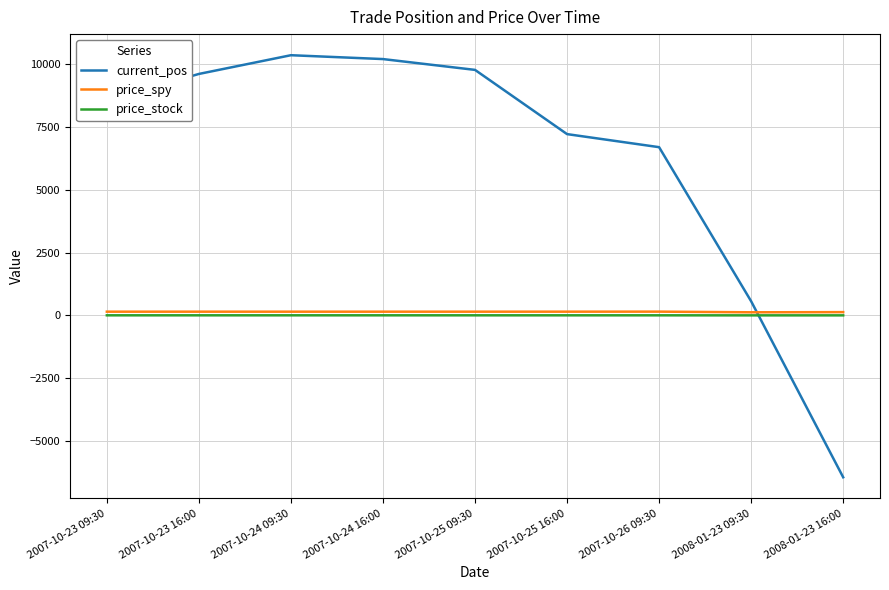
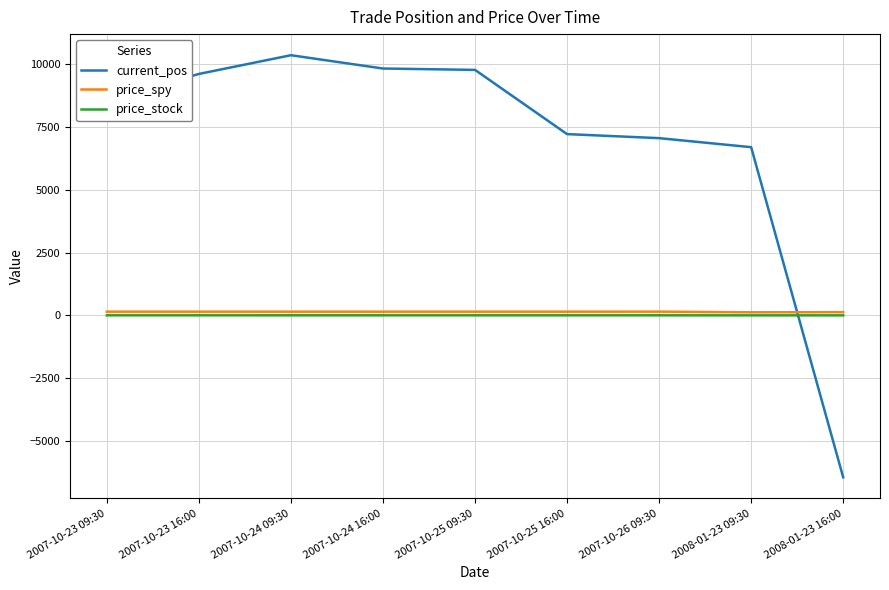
current_pos, 2007-10-24 16:00: 10200 -> 9800
current_pos, 2007-10-26 09:30: 6700 -> 7100
current_pos, 2008-01-23 09:30: 600 -> 6700
